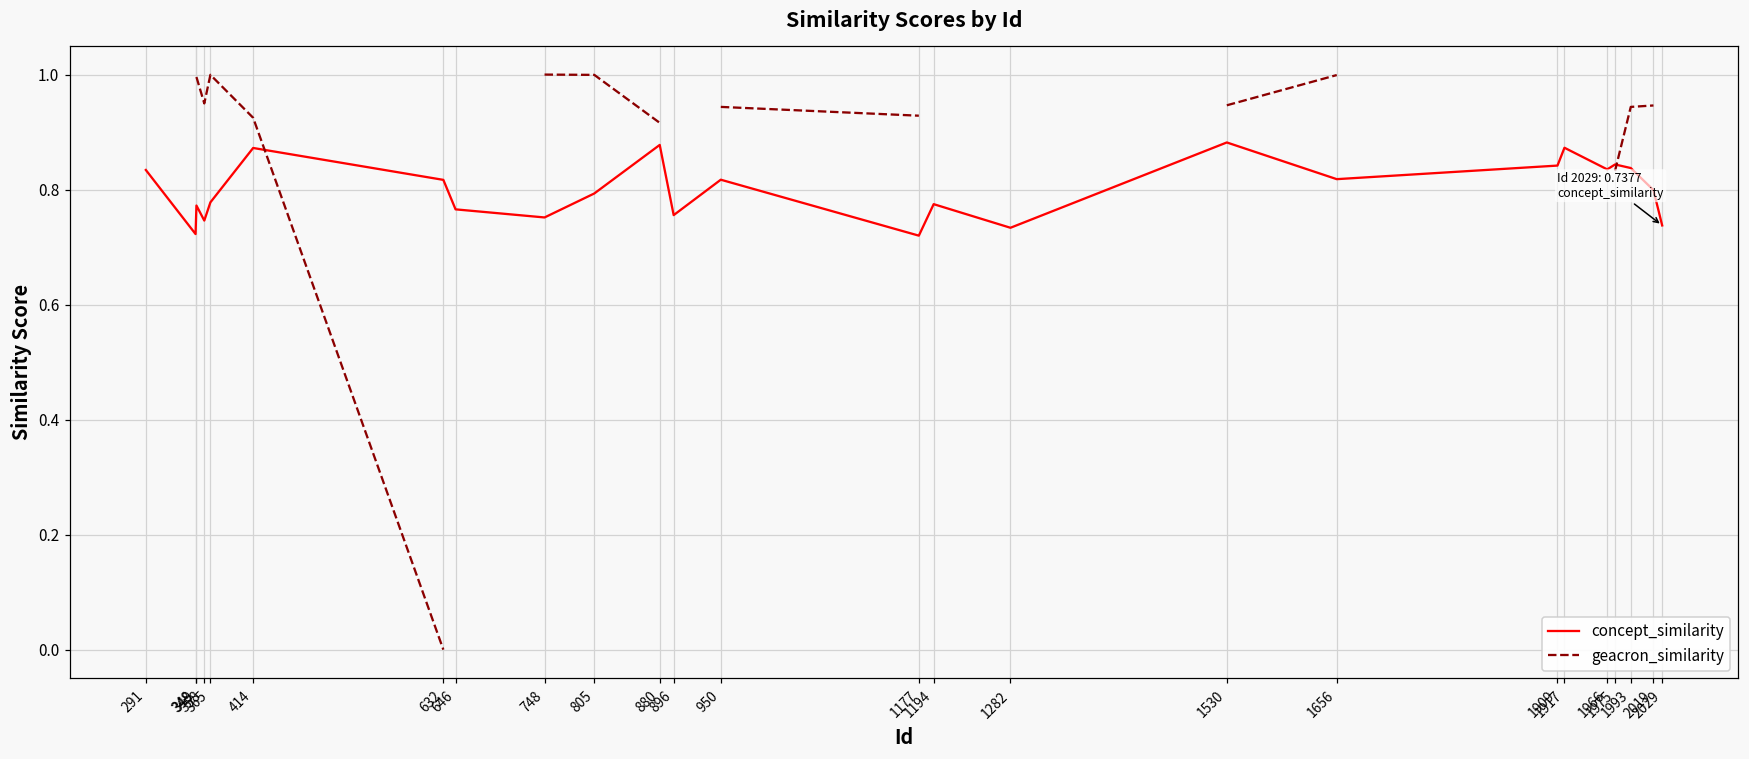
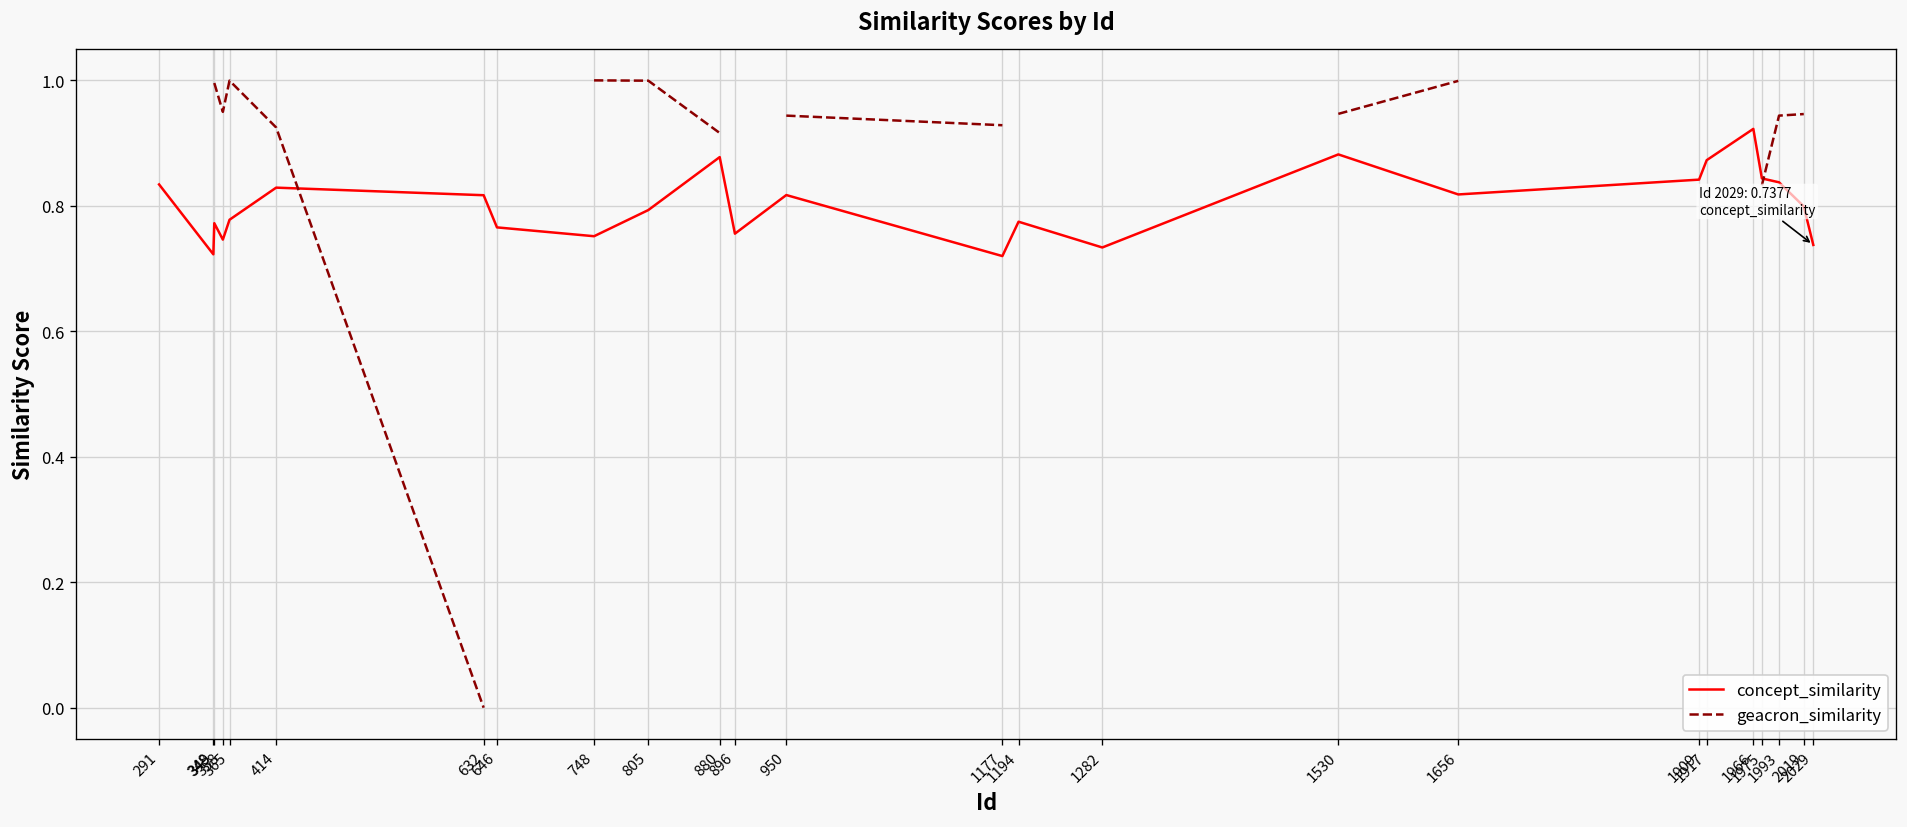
concept_similarity, 414: 0.87 -> 0.83
concept_similarity, 1966: 0.84 -> 0.92
